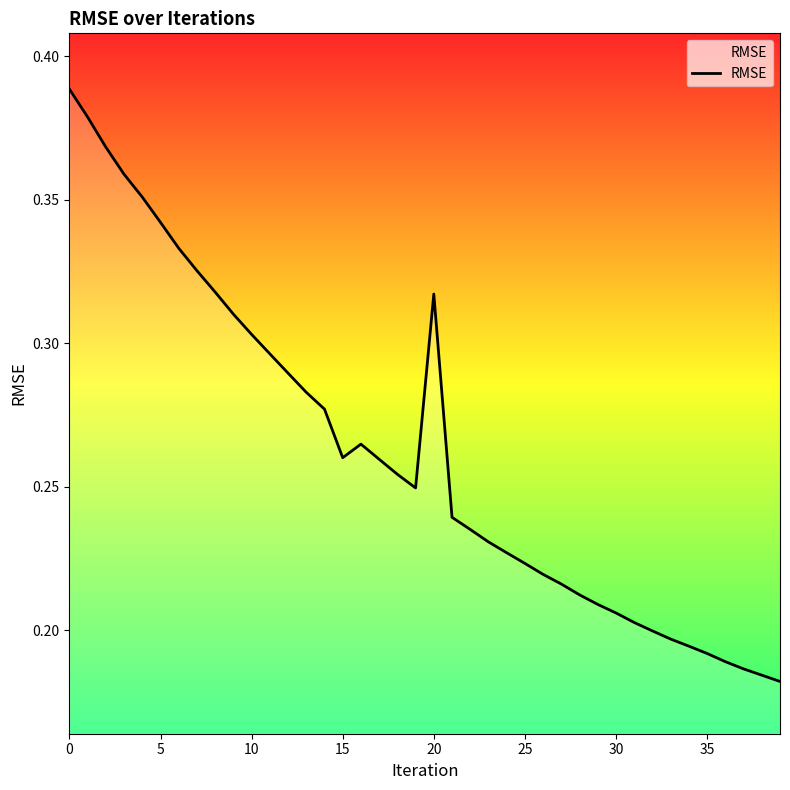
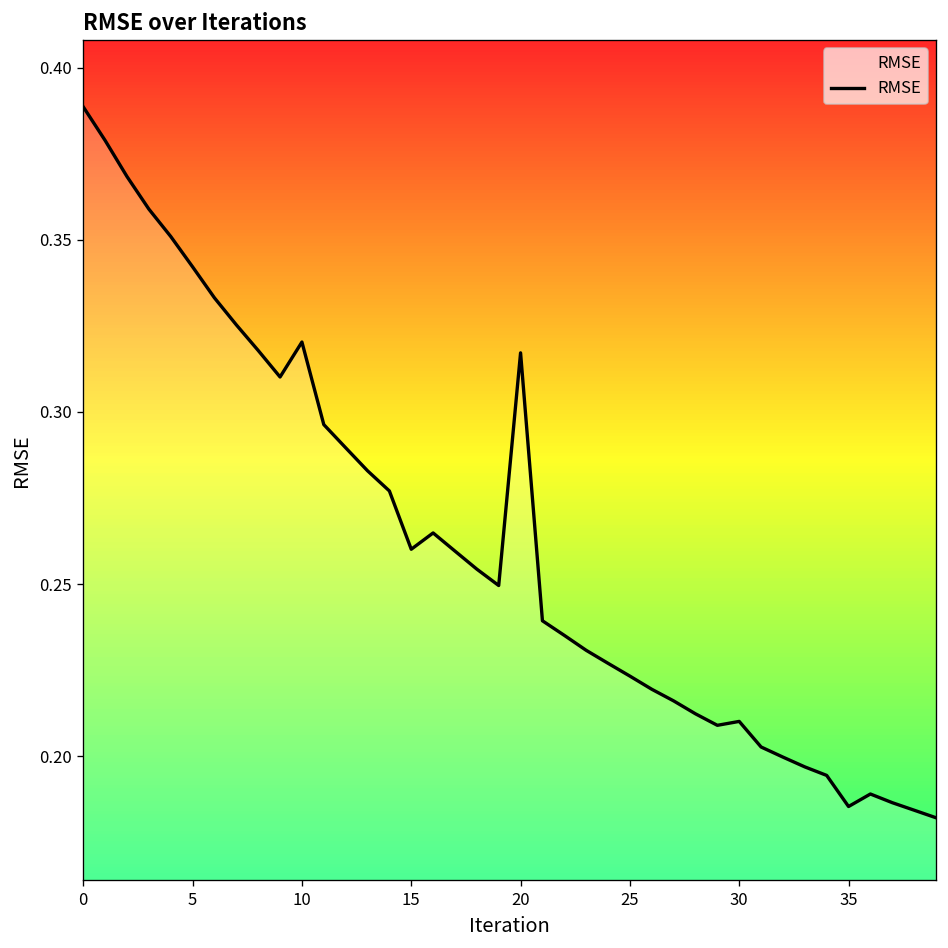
10: 0.303 -> 0.320
30: 0.206 -> 0.210
35: 0.192 -> 0.185
